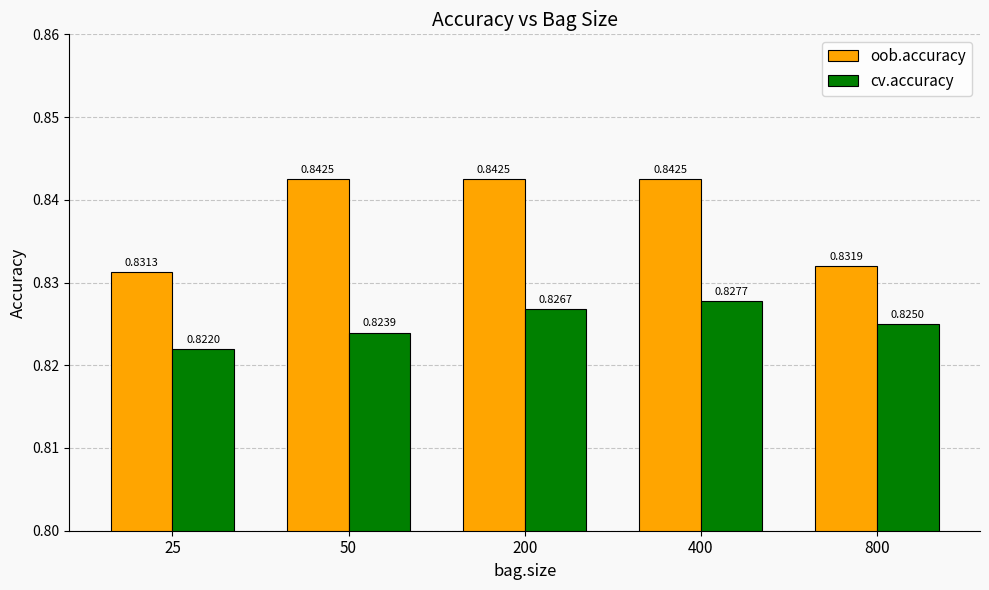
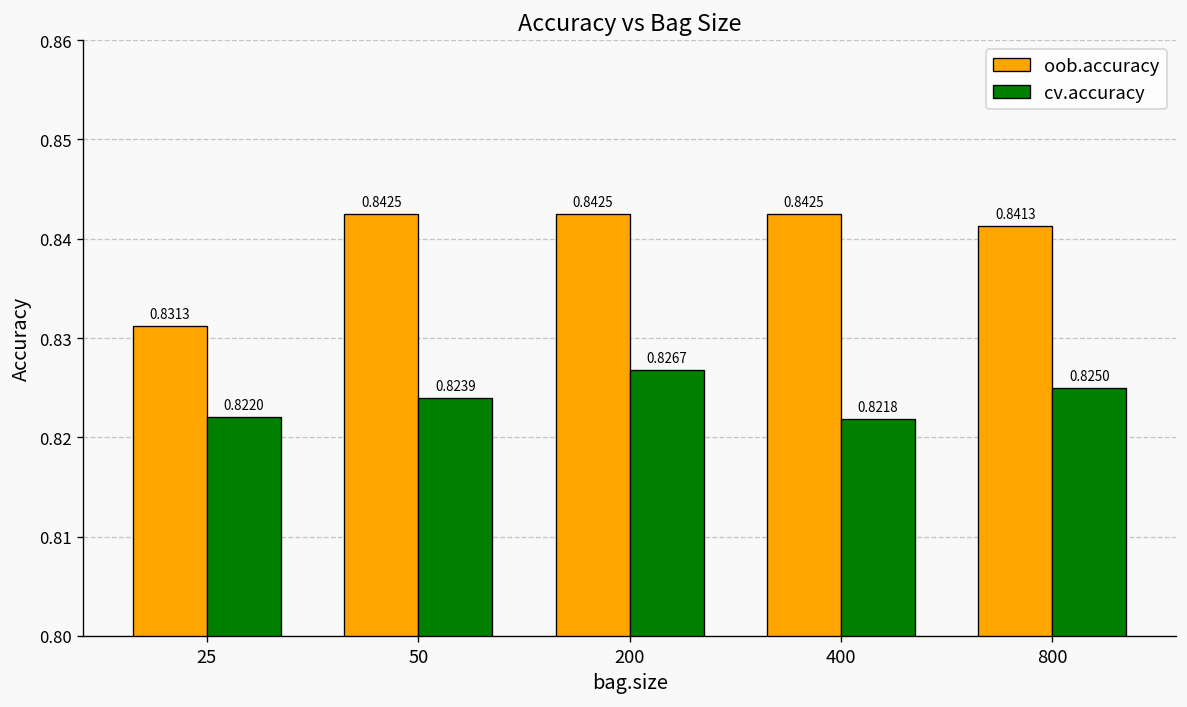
cv.accuracy, 400: 0.8277 -> 0.8218
oob.accuracy, 800: 0.8319 -> 0.8413
